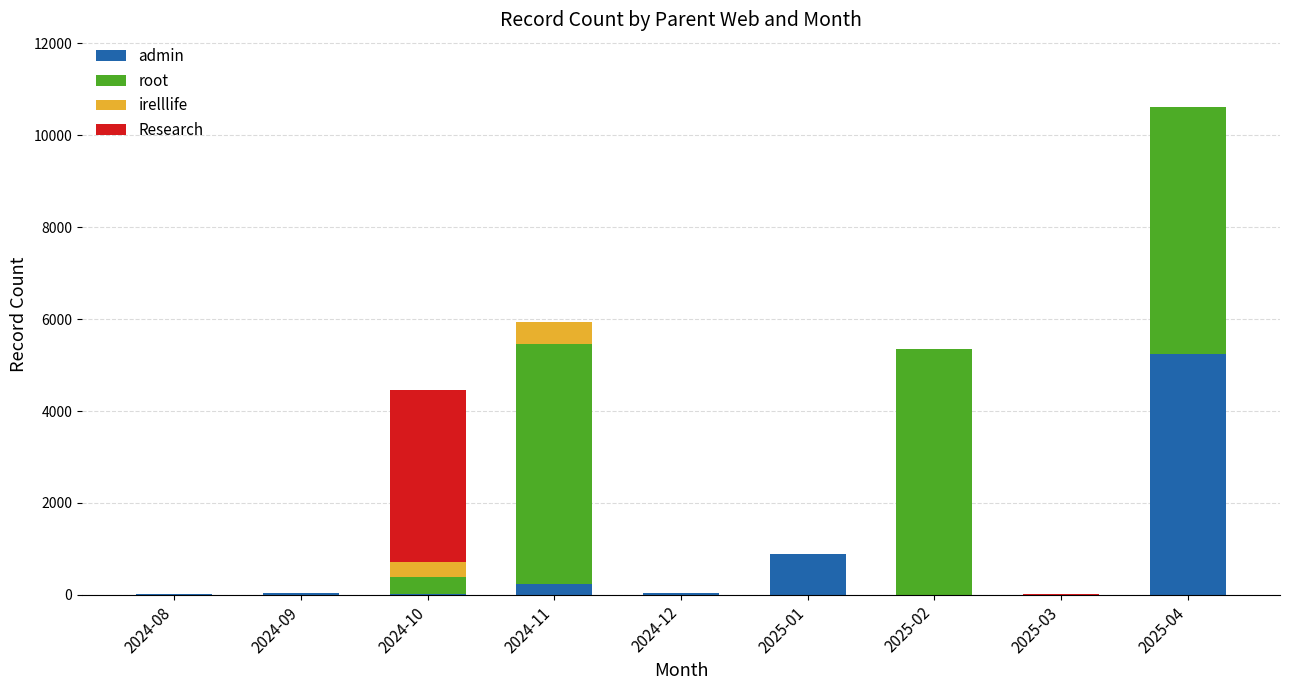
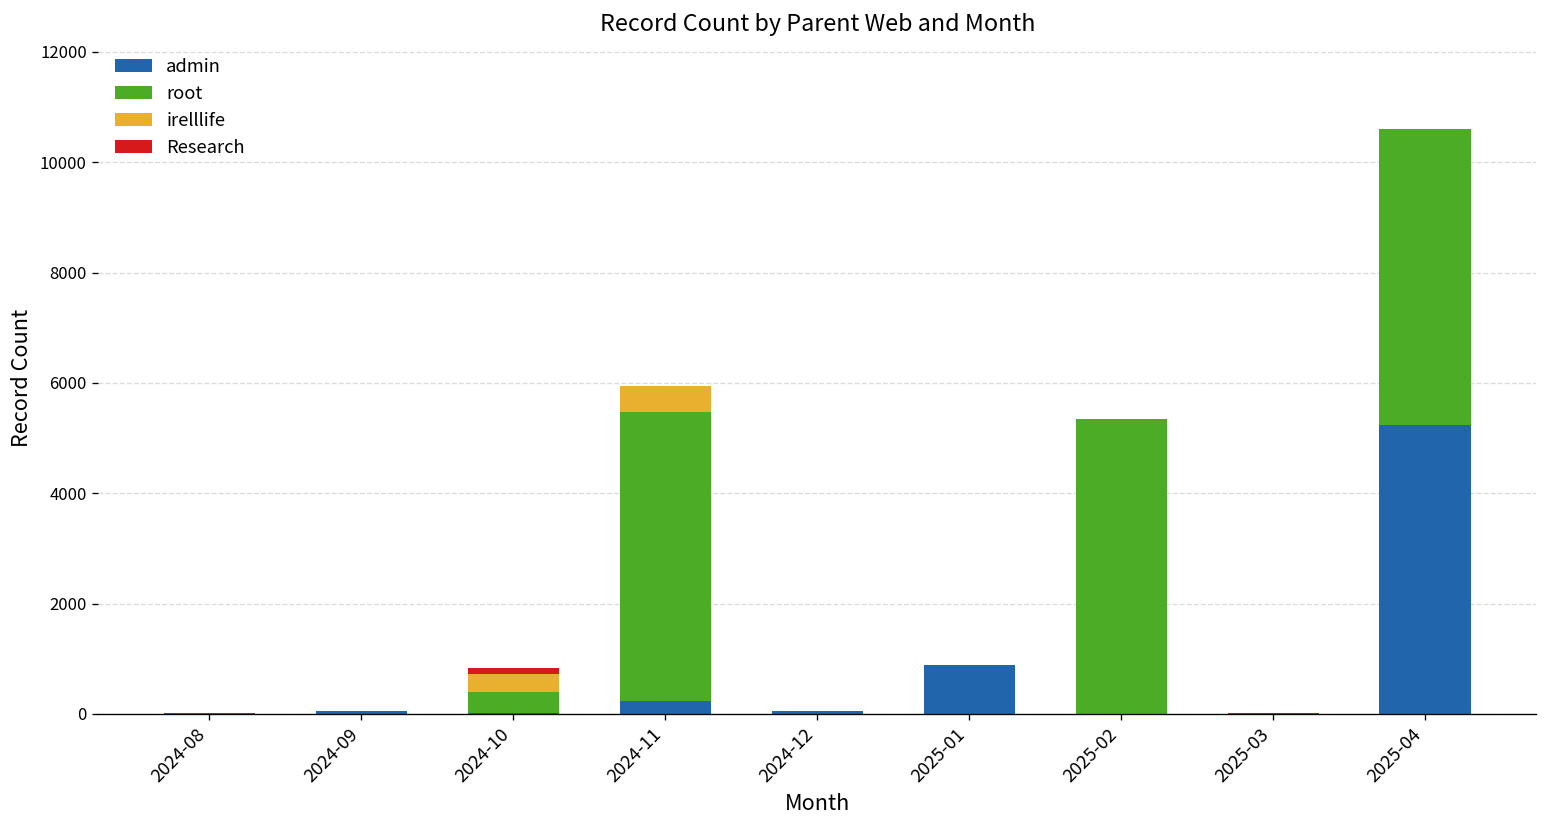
Research, 2024-10: 3700 -> 100
